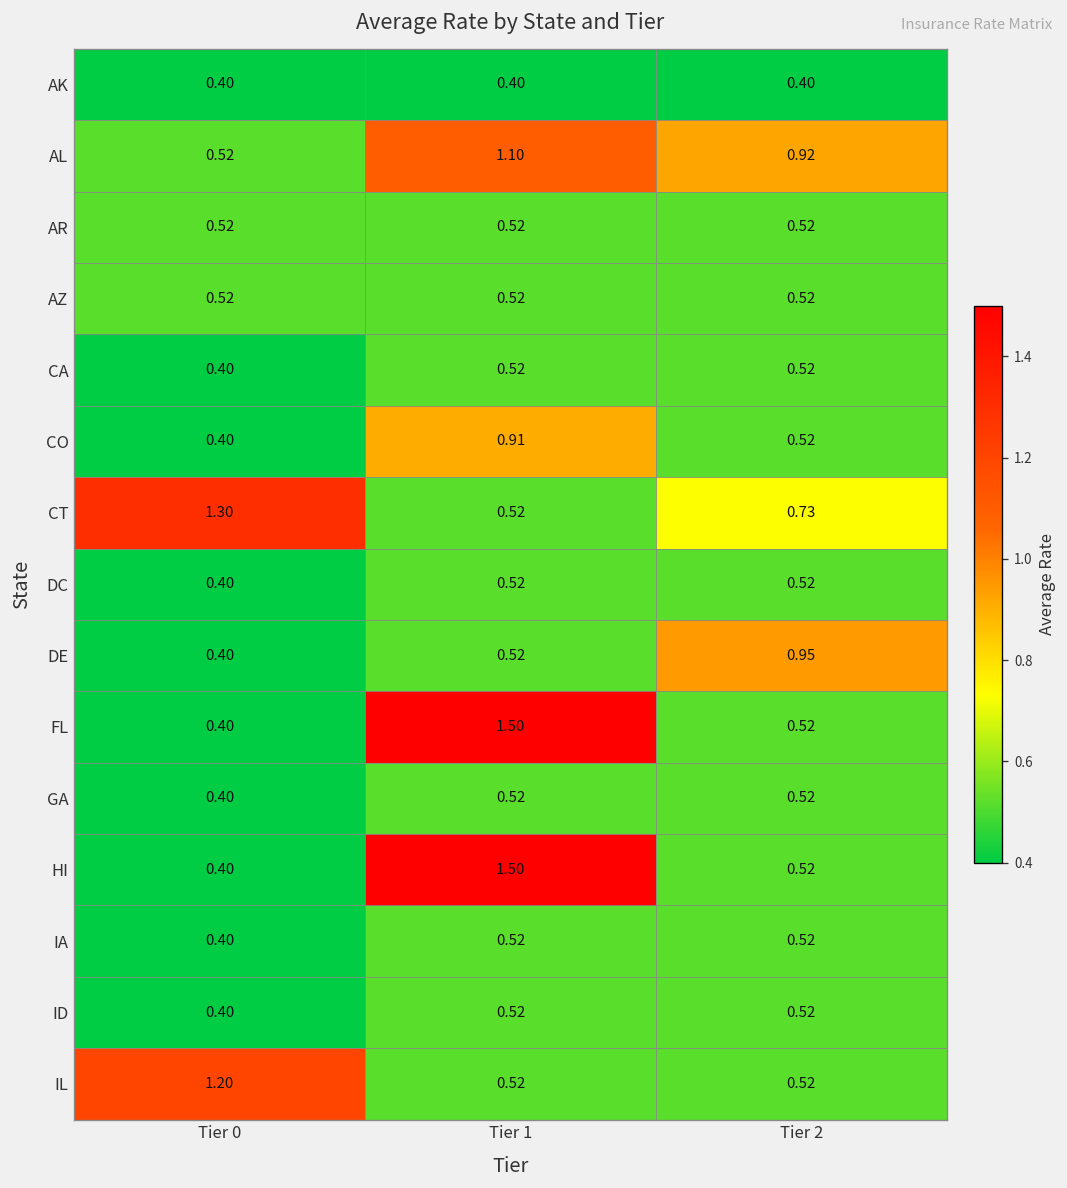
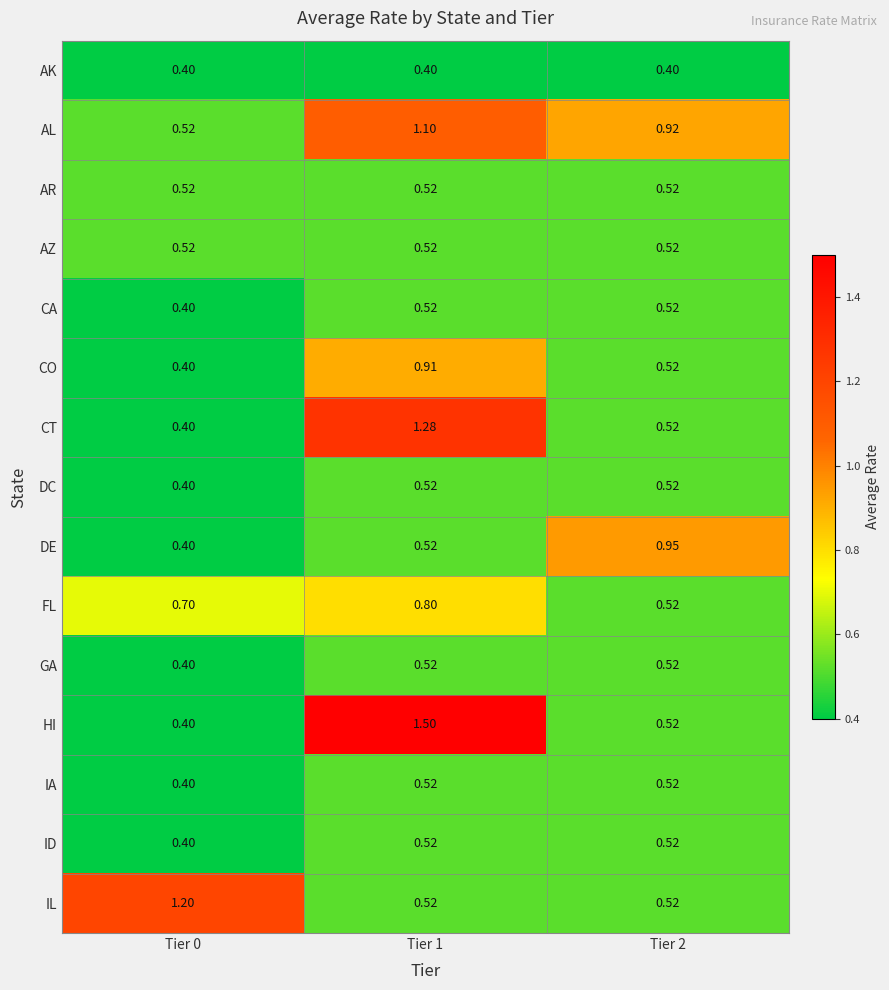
CT, Tier 0: 1.30 -> 0.40
CT, Tier 1: 0.52 -> 1.28
CT, Tier 2: 0.73 -> 0.52
FL, Tier 0: 0.40 -> 0.70
FL, Tier 1: 1.50 -> 0.80
